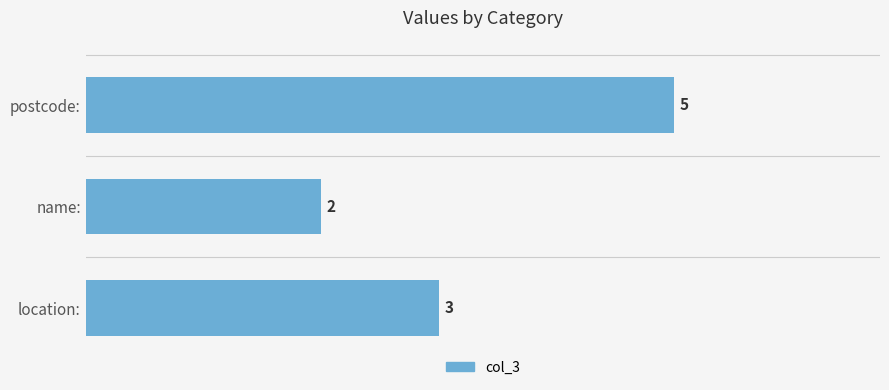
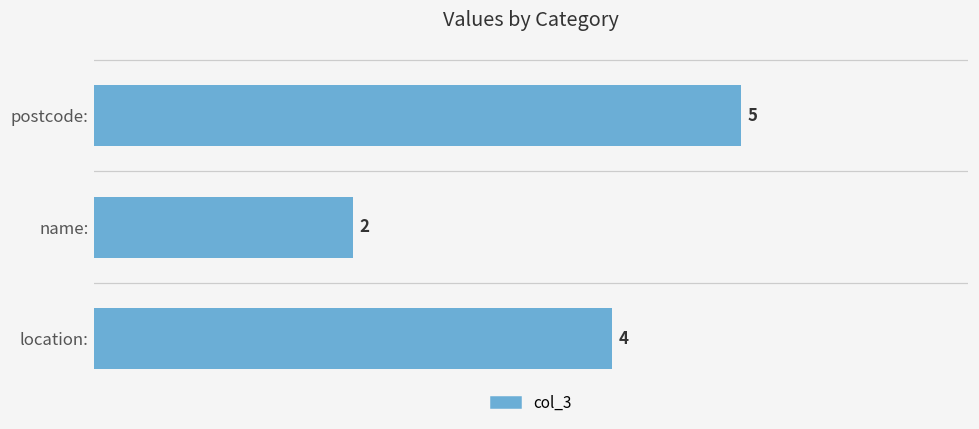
location:: 3 -> 4
